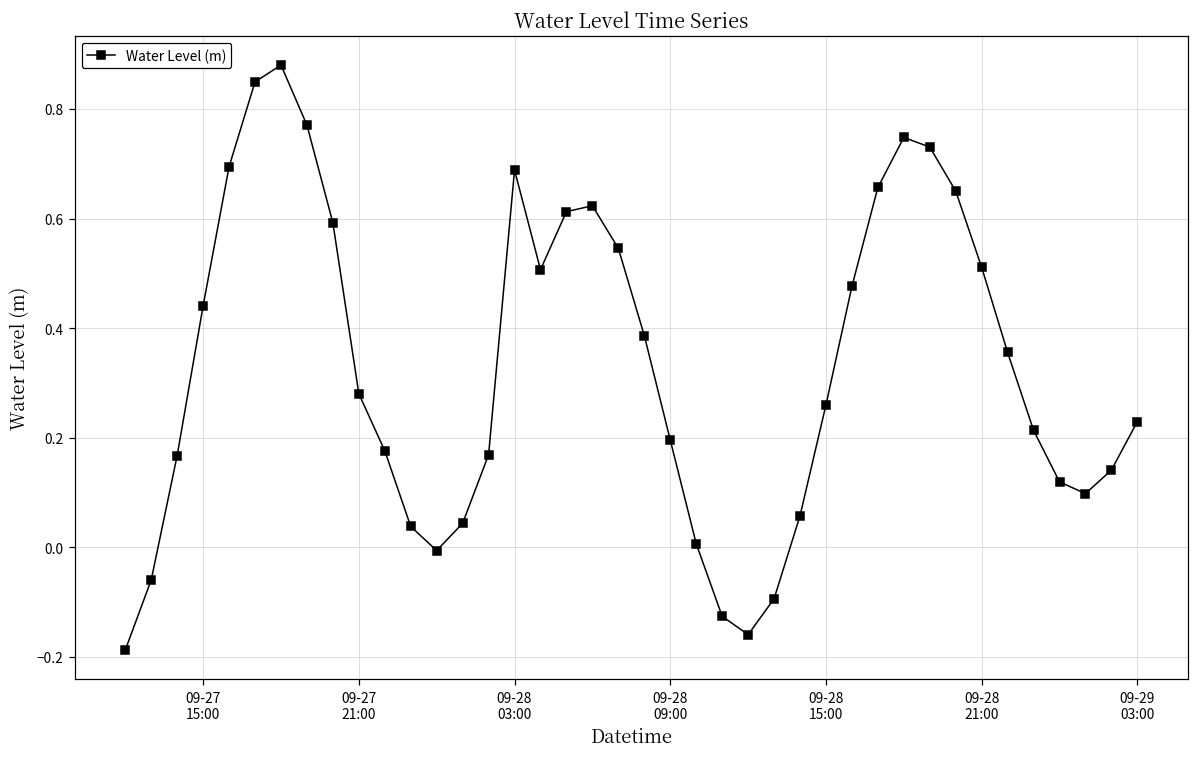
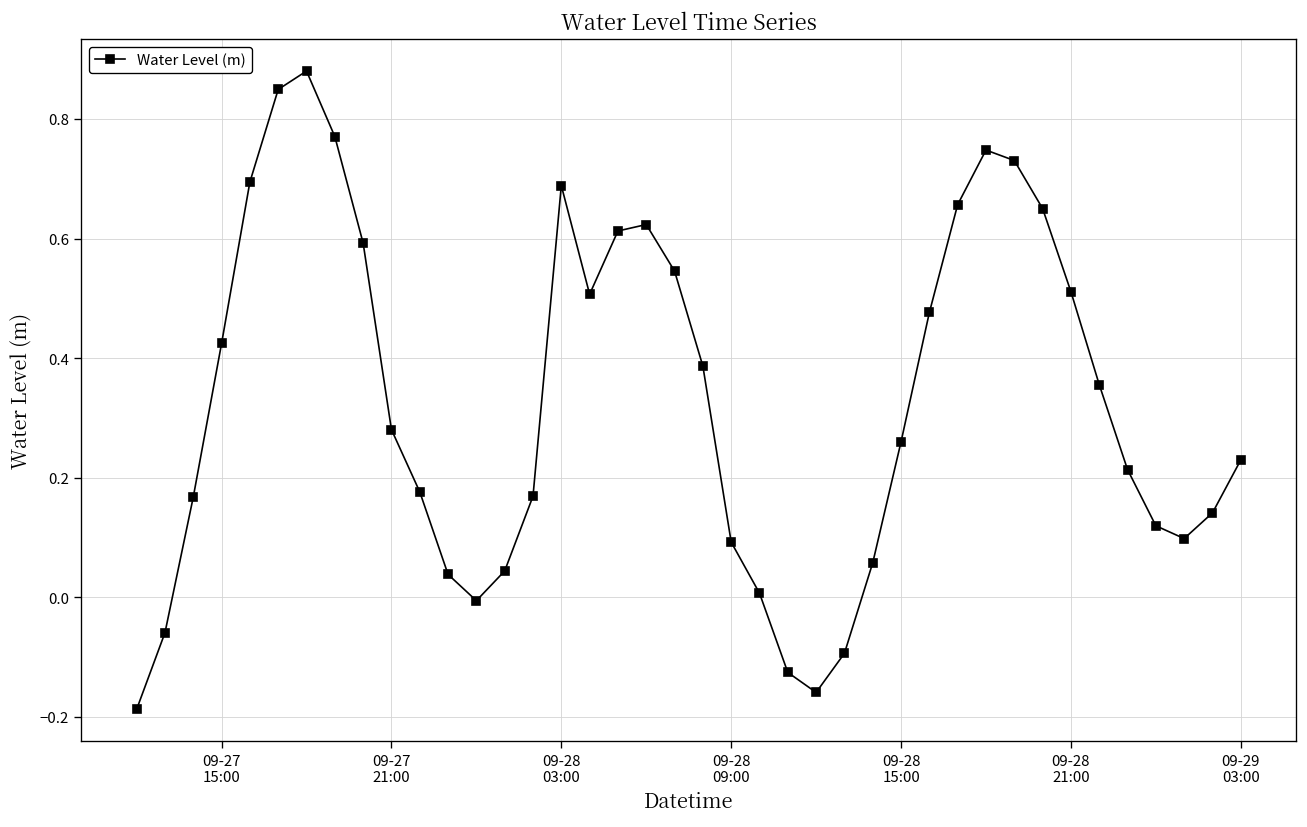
09-27 15:00: 0.44 -> 0.42
09-28 09:00: 0.20 -> 0.09
